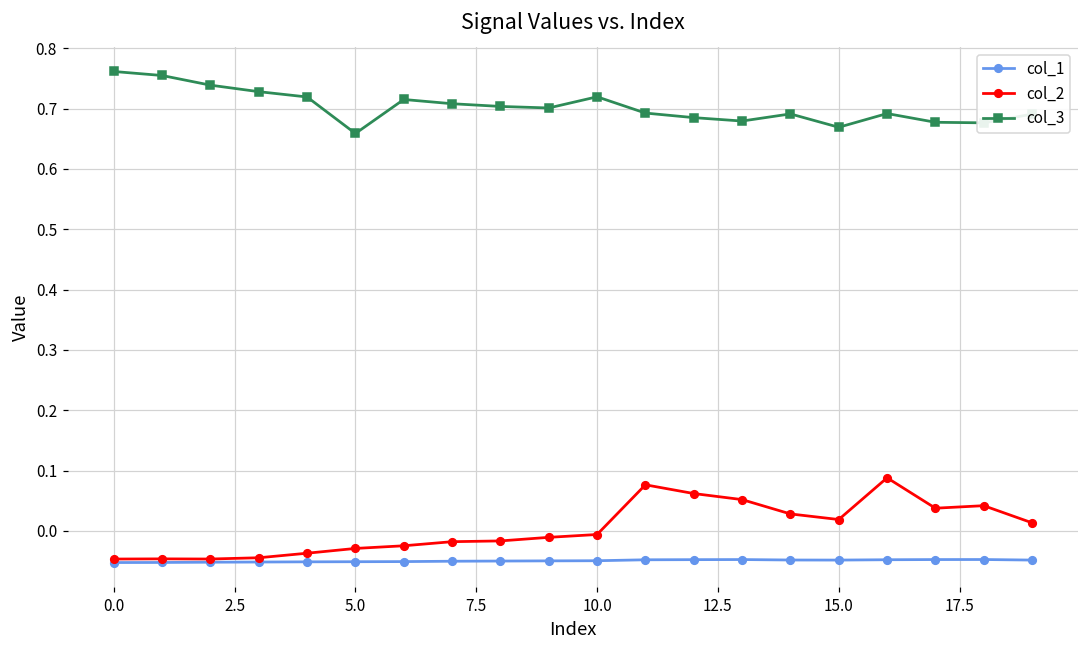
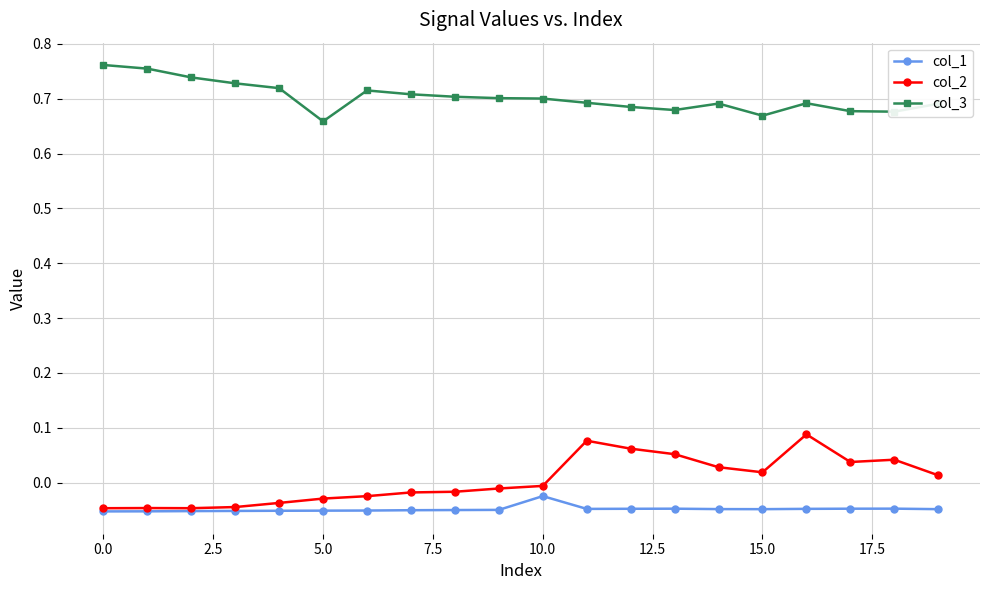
col_1, 10.0: -0.05 -> -0.02
col_3, 10.0: 0.72 -> 0.70
